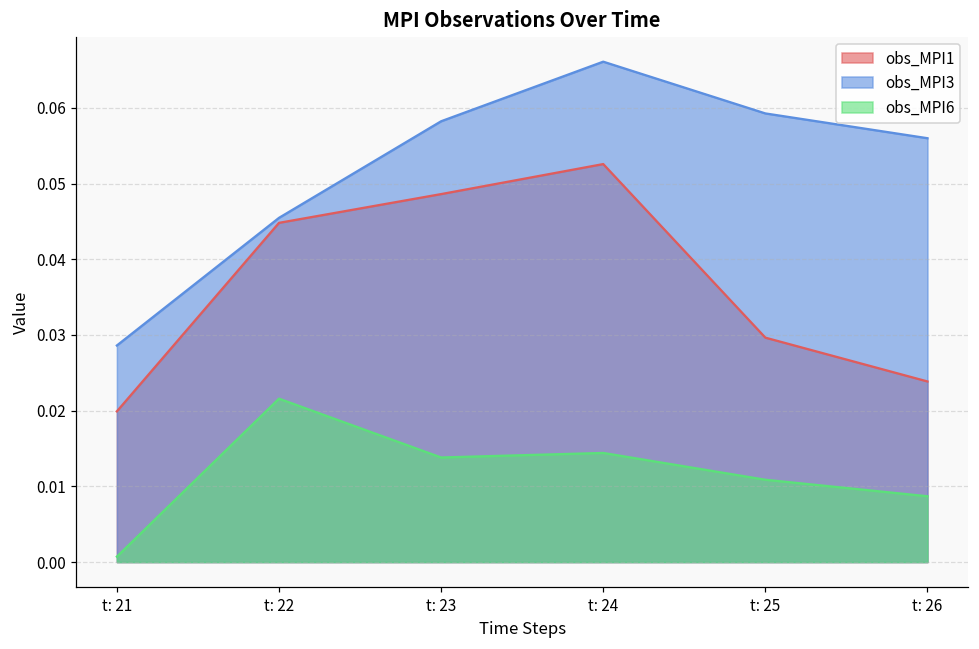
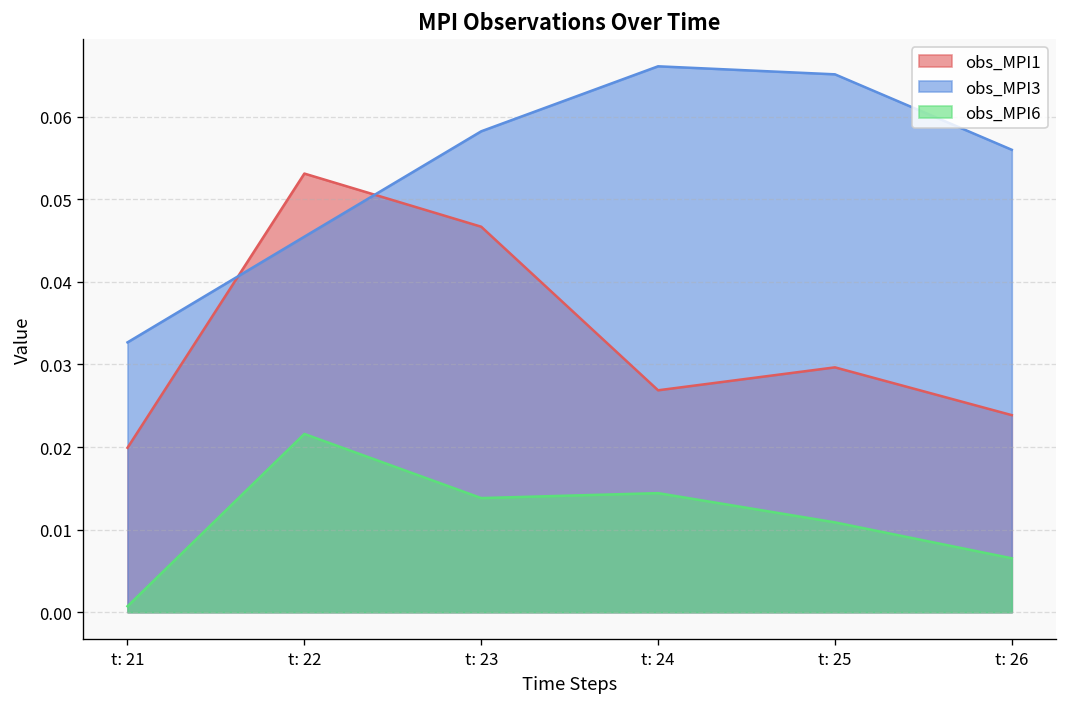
obs_MPI3, t: 21: 0.029 -> 0.033
obs_MPI1, t: 22: 0.045 -> 0.053
obs_MPI1, t: 23: 0.049 -> 0.047
obs_MPI1, t: 24: 0.053 -> 0.027
obs_MPI3, t: 25: 0.059 -> 0.065
obs_MPI6, t: 26: 0.009 -> 0.007
